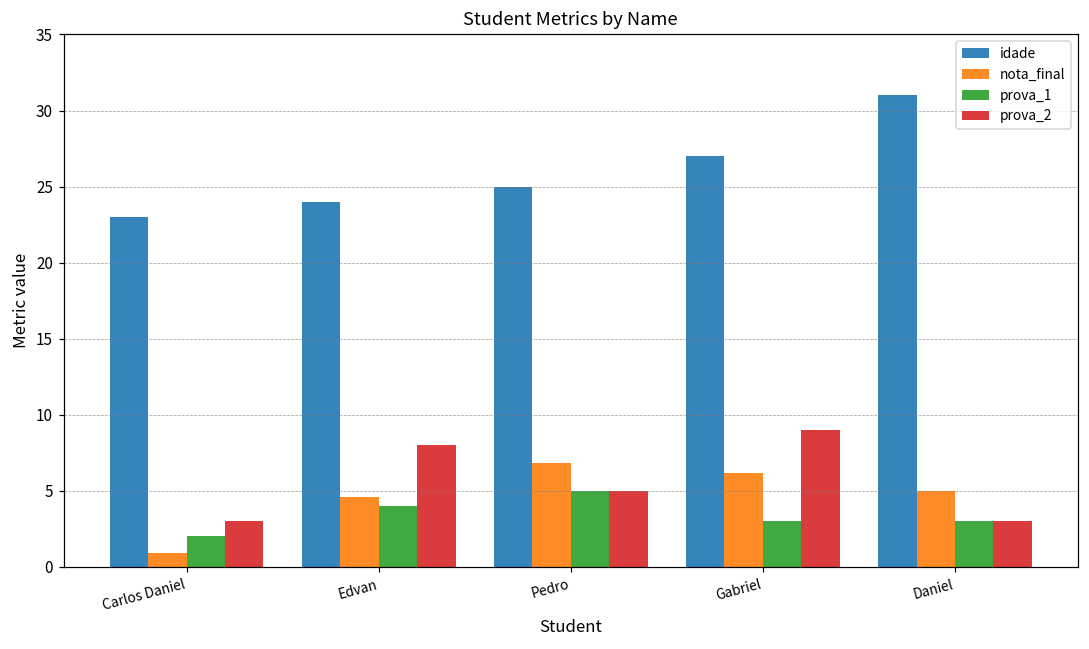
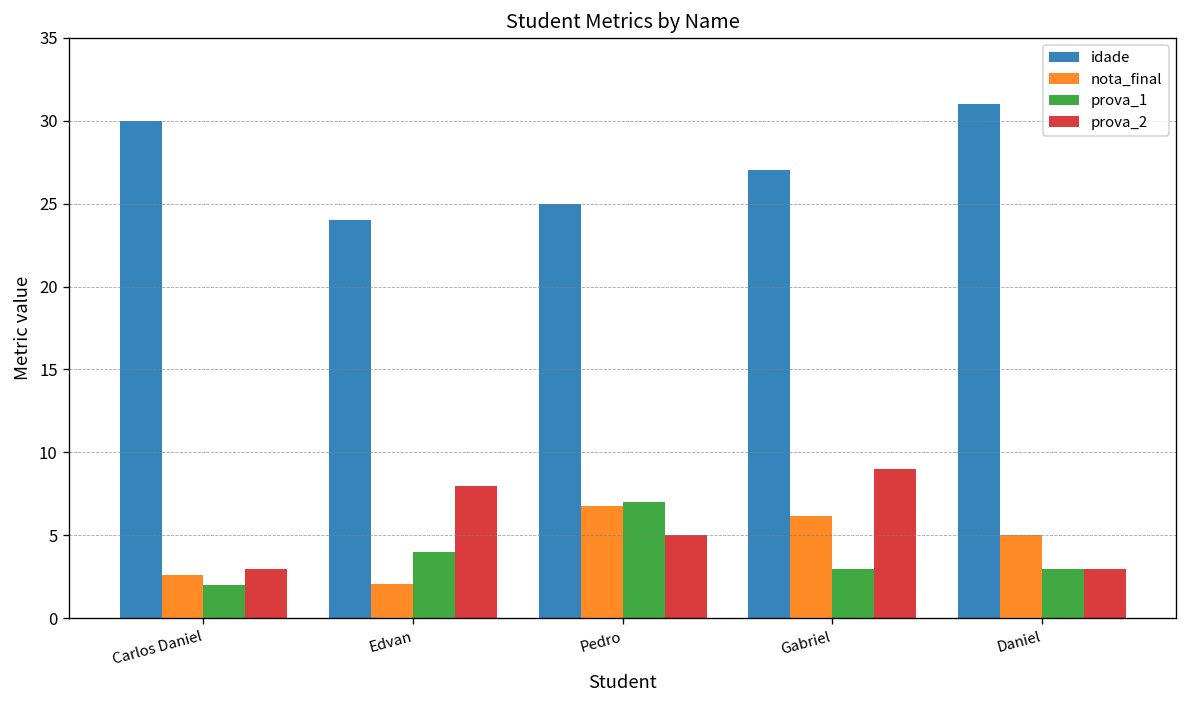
idade, Carlos Daniel: 23 -> 30
nota_final, Carlos Daniel: 0.9 -> 2.6
nota_final, Edvan: 4.6 -> 2.1
prova_1, Pedro: 5 -> 7
